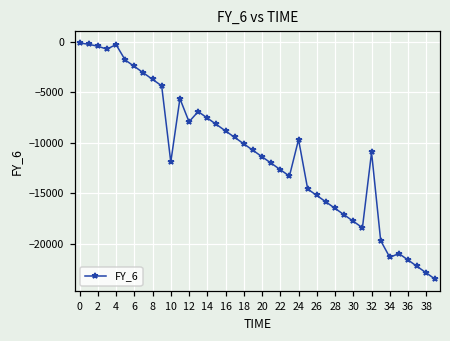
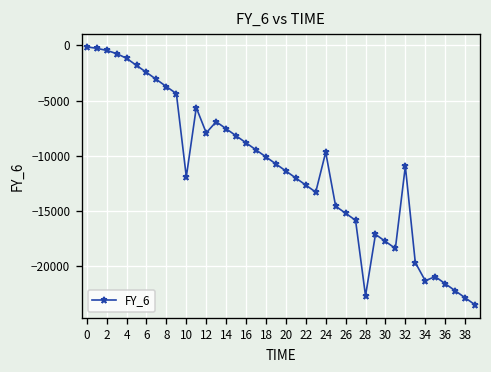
4: 0 -> -1000
28: -16000 -> -23000
